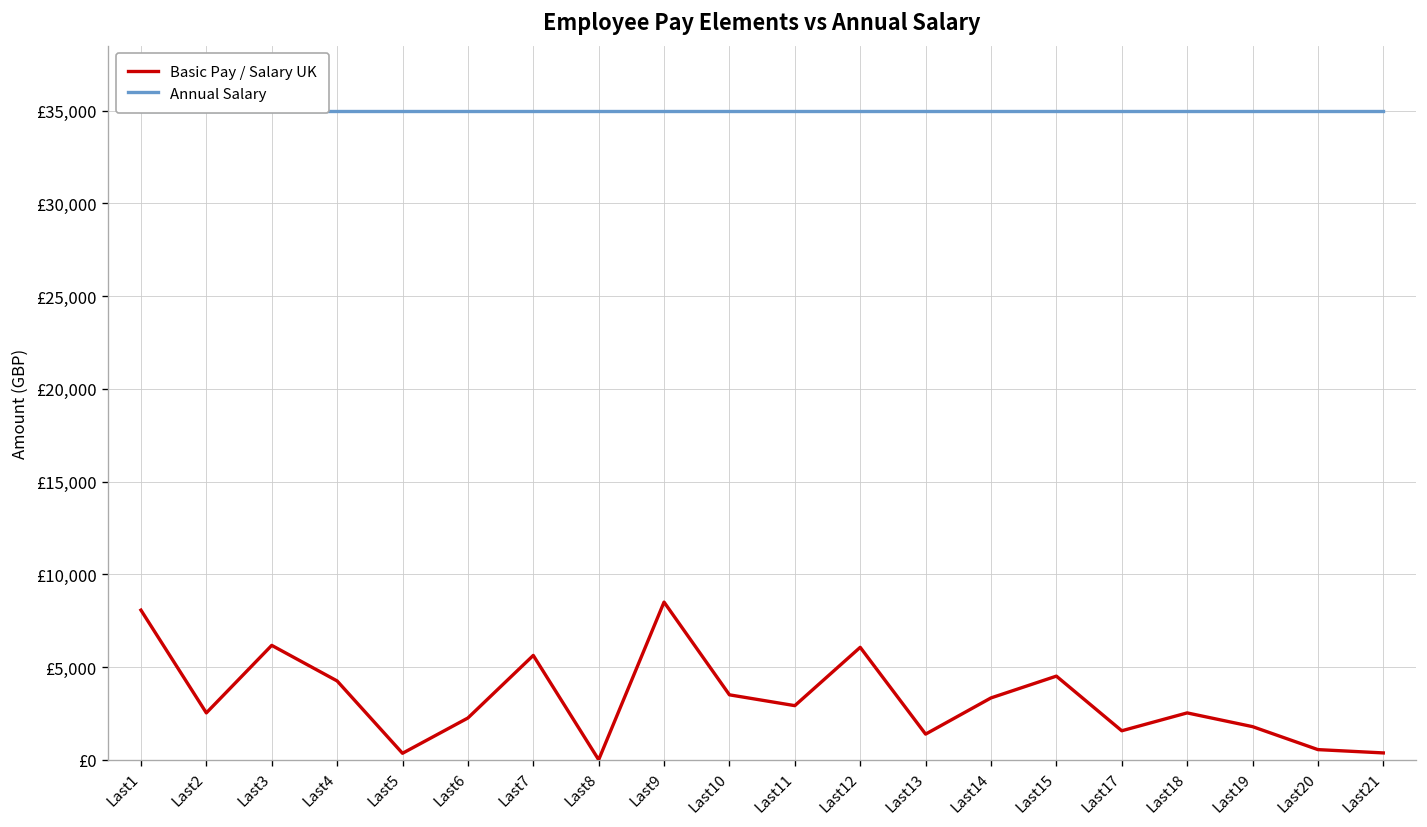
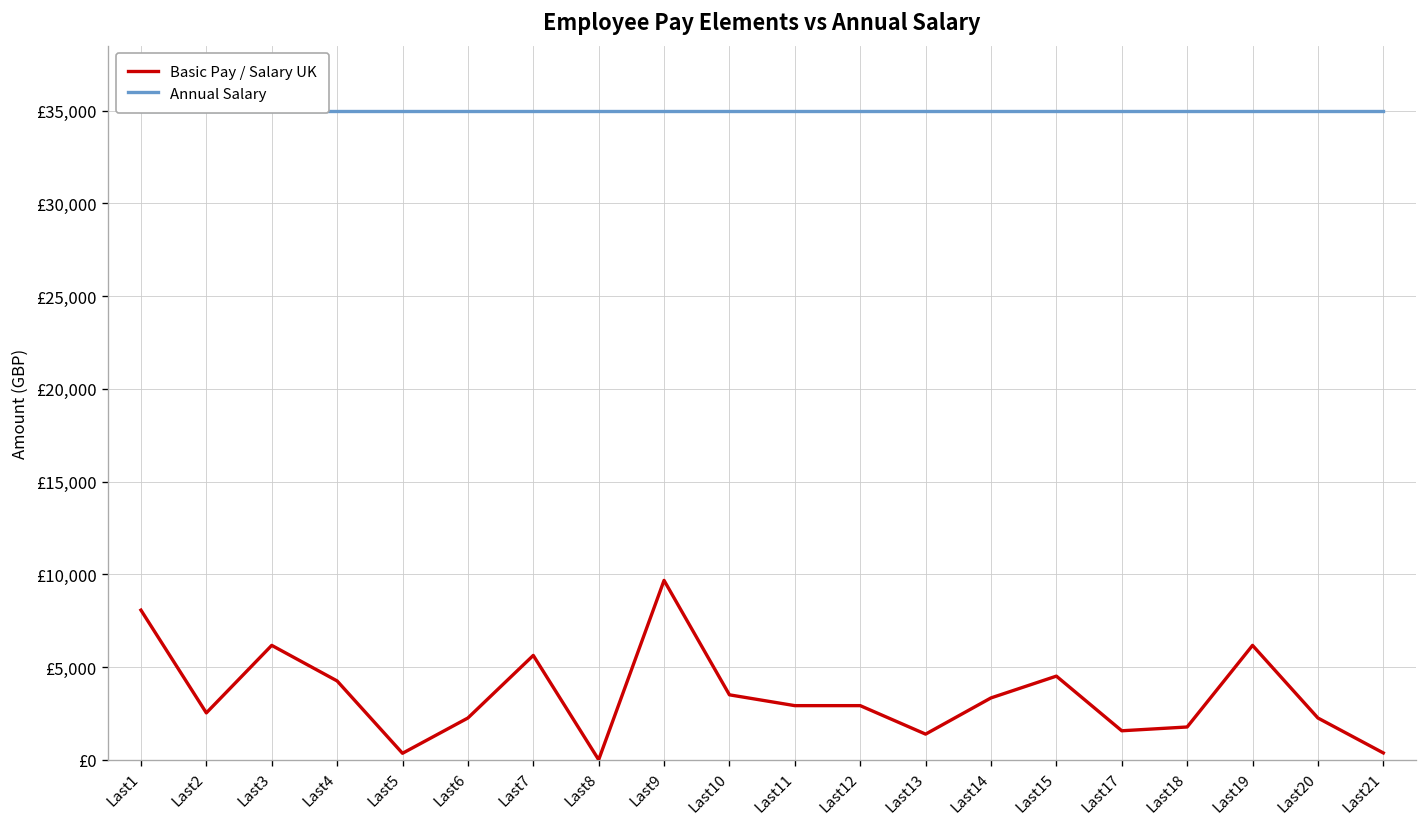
Basic Pay / Salary UK, Last9: £8,500 -> £9,700
Basic Pay / Salary UK, Last12: £6,100 -> £2,900
Basic Pay / Salary UK, Last18: £2,500 -> £1,800
Basic Pay / Salary UK, Last19: £1,800 -> £6,200
Basic Pay / Salary UK, Last20: £500 -> £2,300
